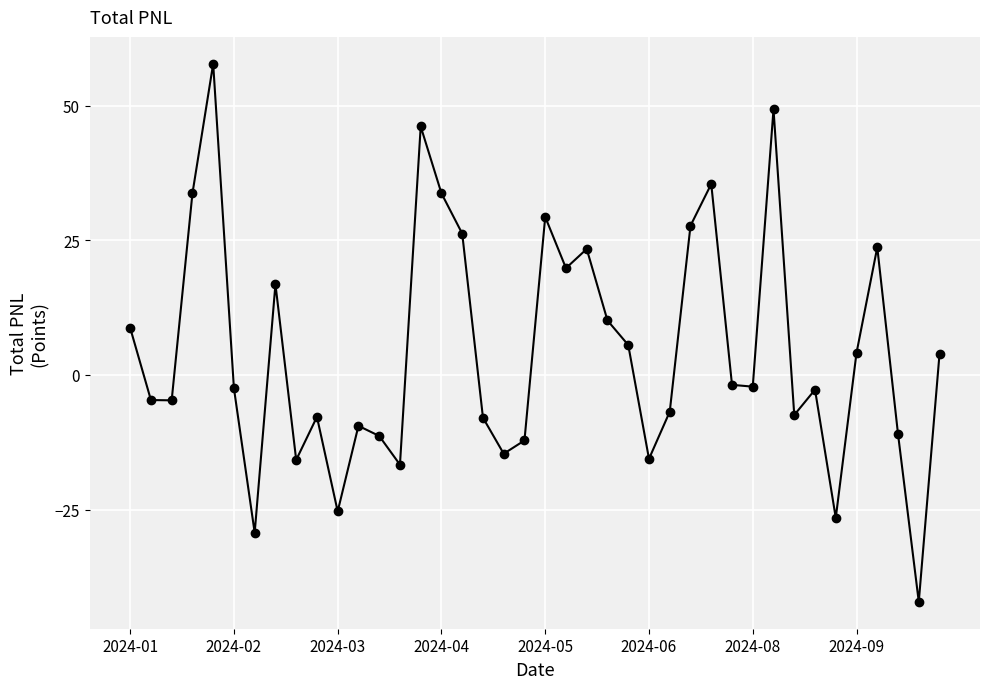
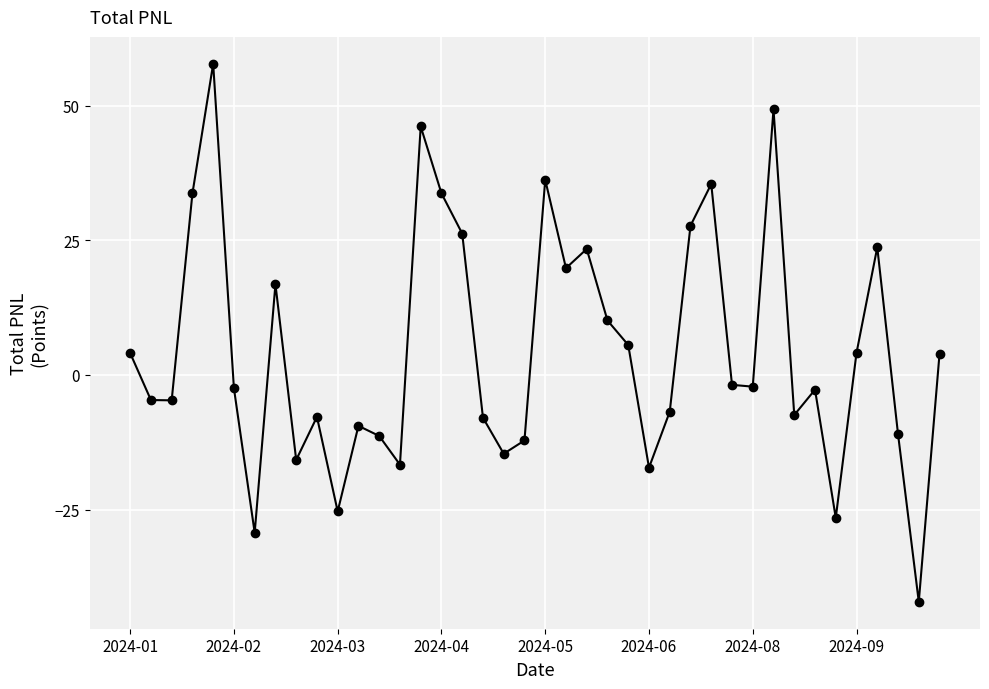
2024-01: 9 -> 4
2024-05: 29 -> 36
2024-06: -16 -> -17
